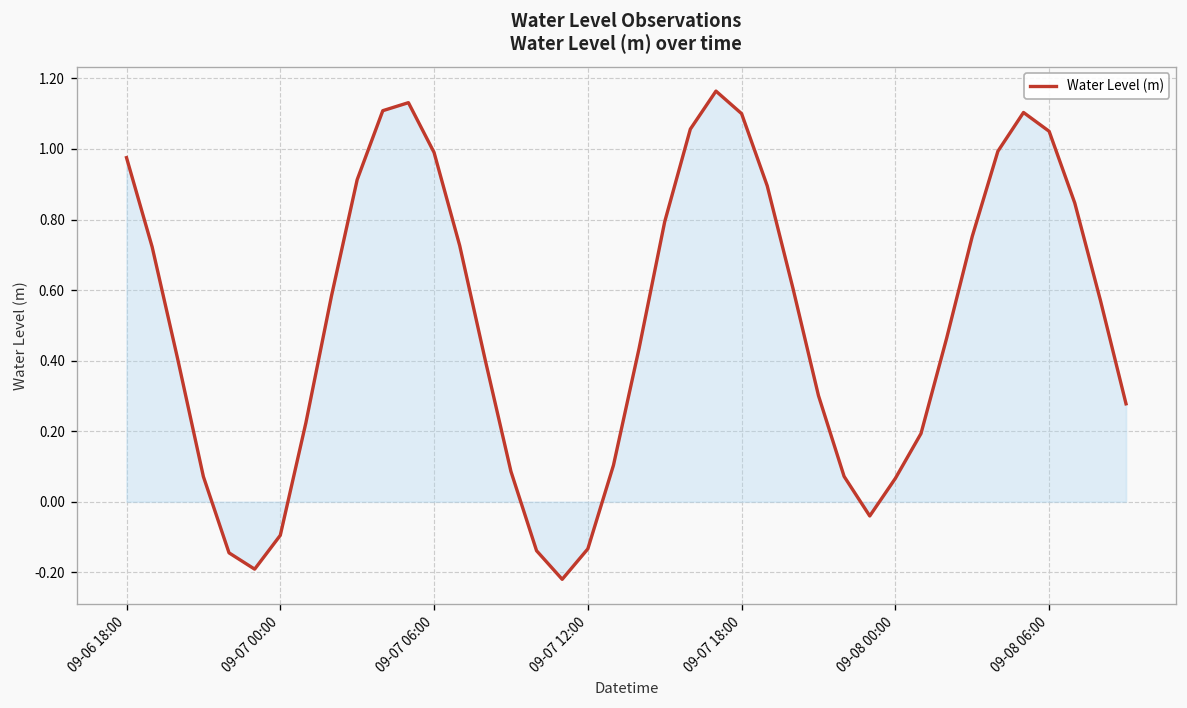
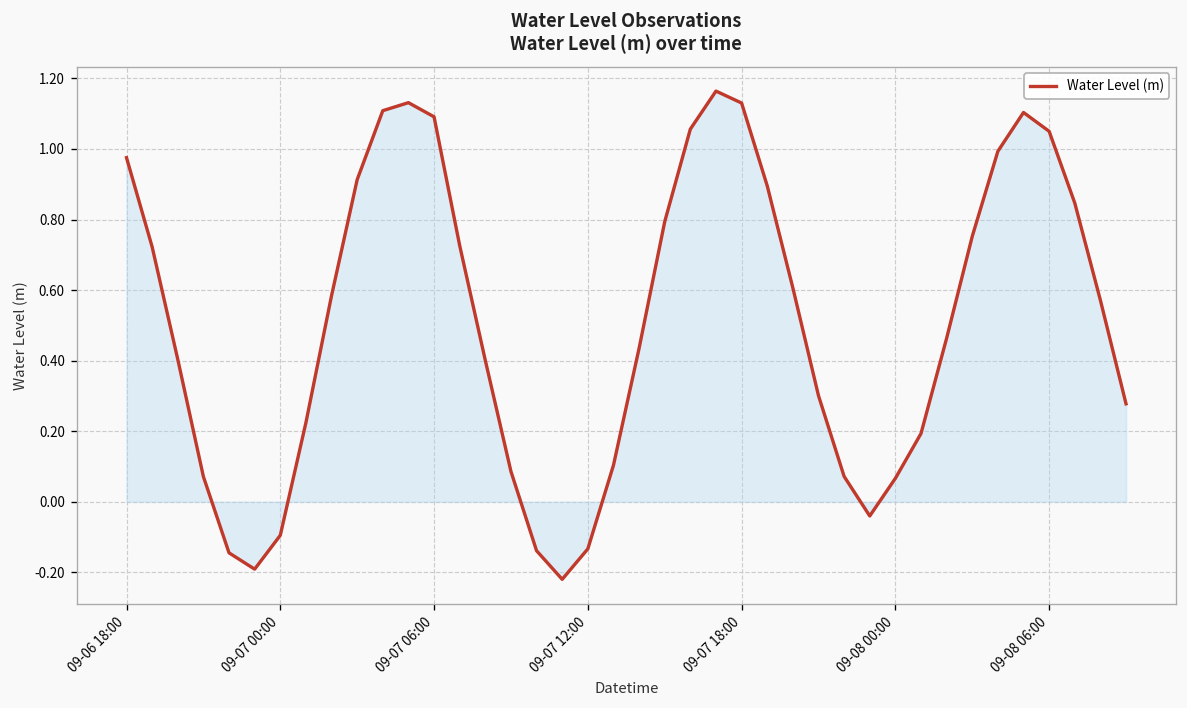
Water Level (m), 09-07 06:00: 0.99 -> 1.09
Water Level (m), 09-07 18:00: 1.10 -> 1.13
